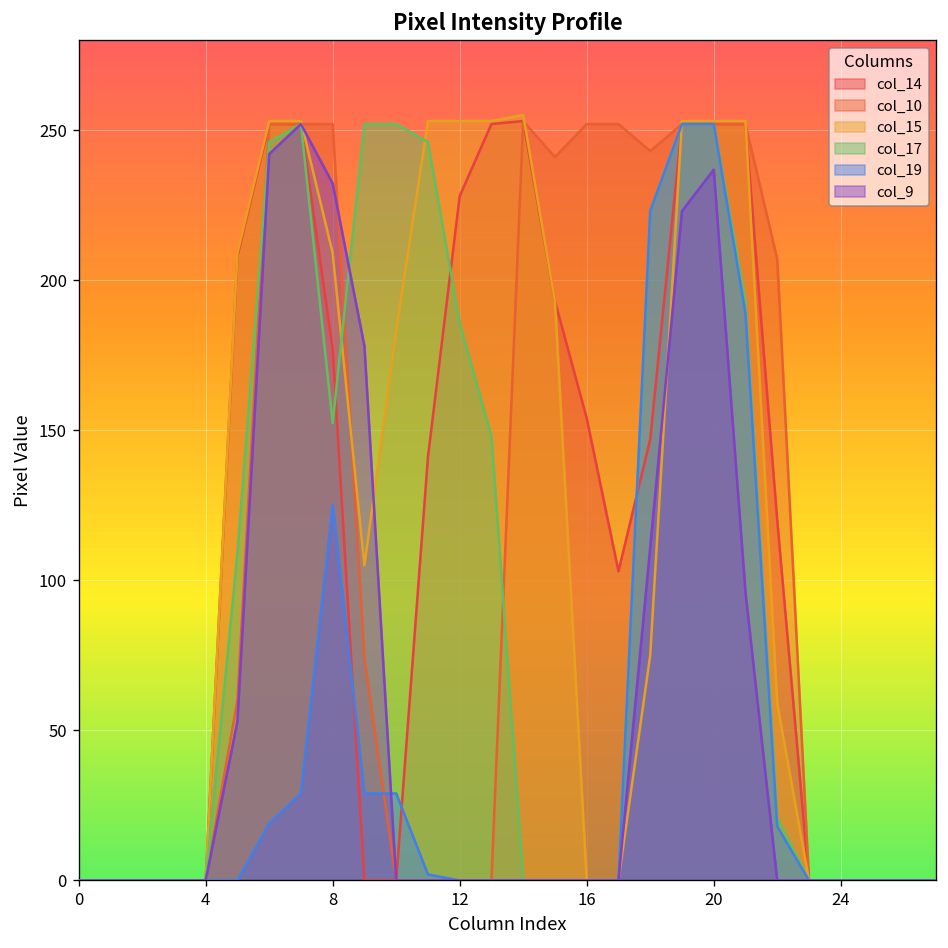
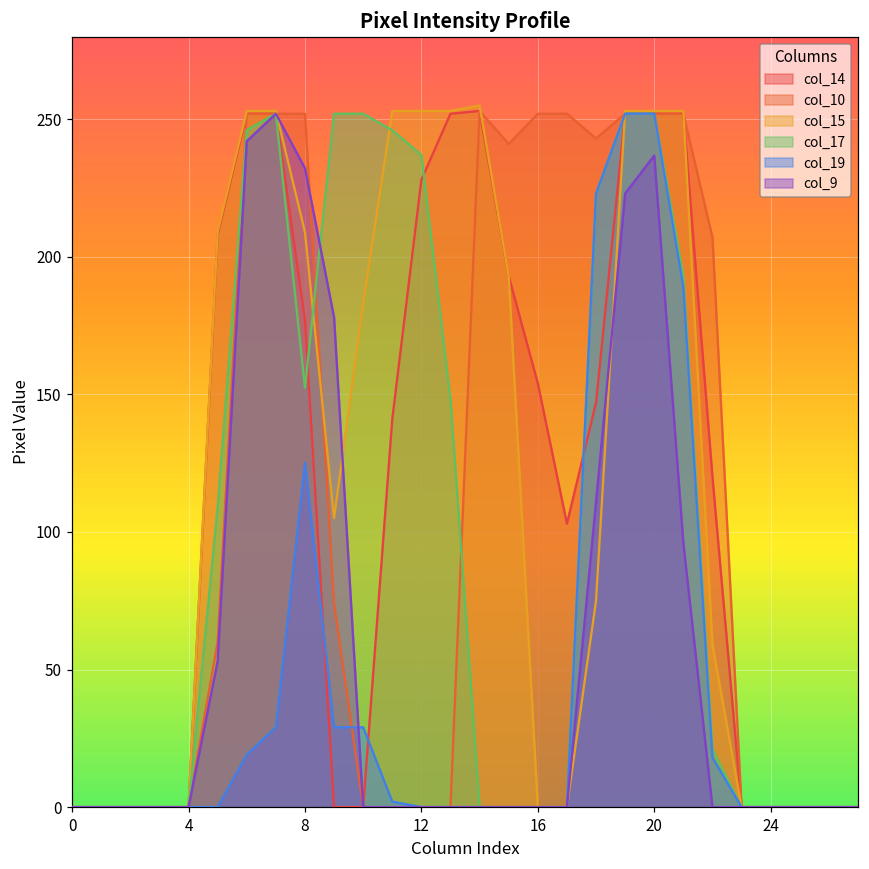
col_17, 12: 186 -> 237
